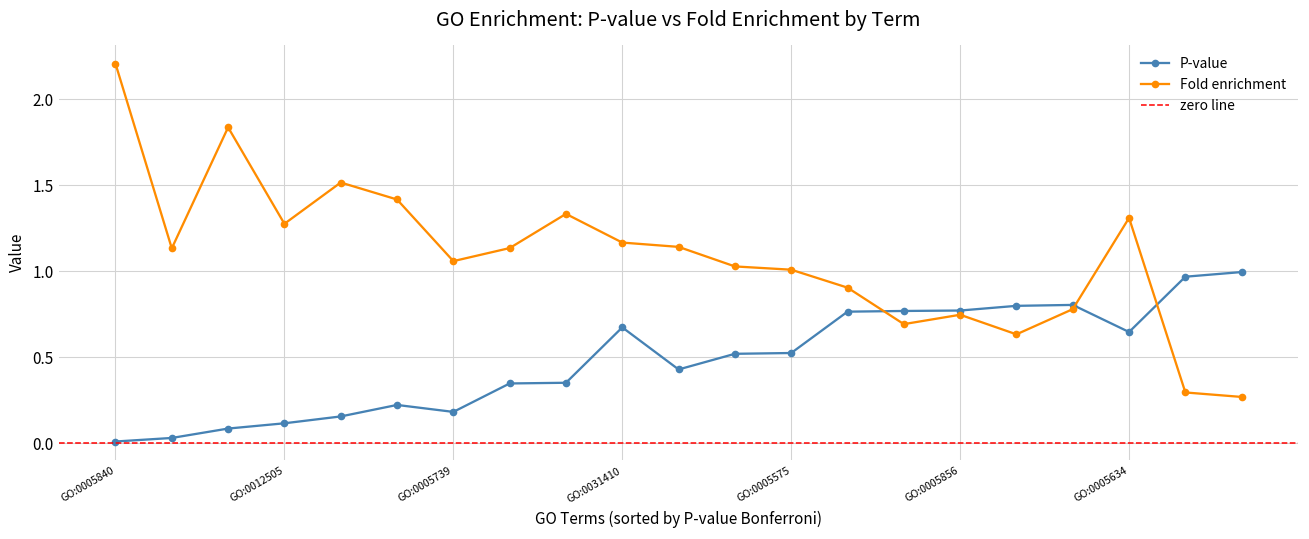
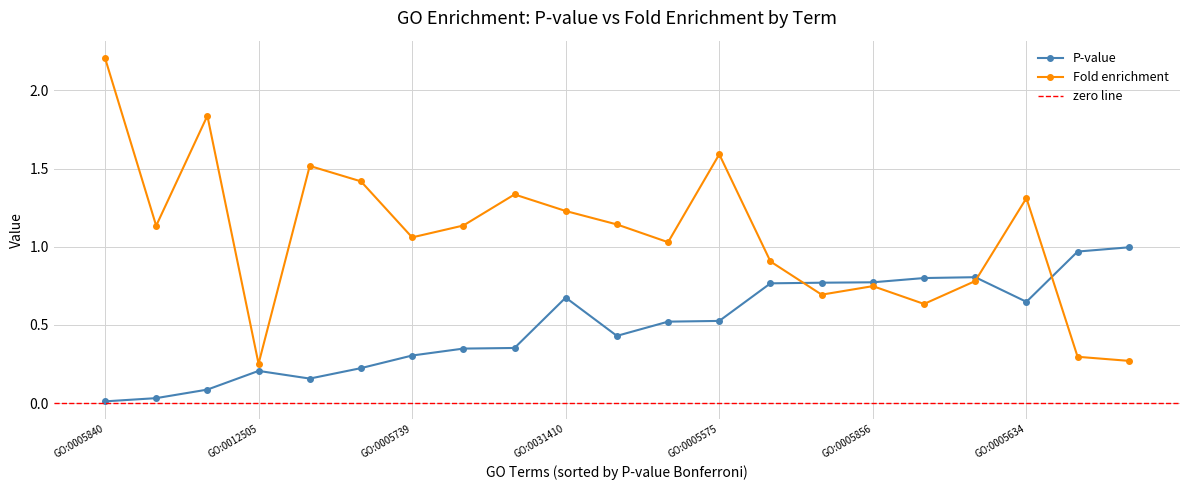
P-value, GO:0012505: 0.12 -> 0.21
Fold enrichment, GO:0012505: 1.28 -> 0.25
P-value, GO:0005739: 0.18 -> 0.30
Fold enrichment, GO:0031410: 1.17 -> 1.23
Fold enrichment, GO:0005575: 1.01 -> 1.59
